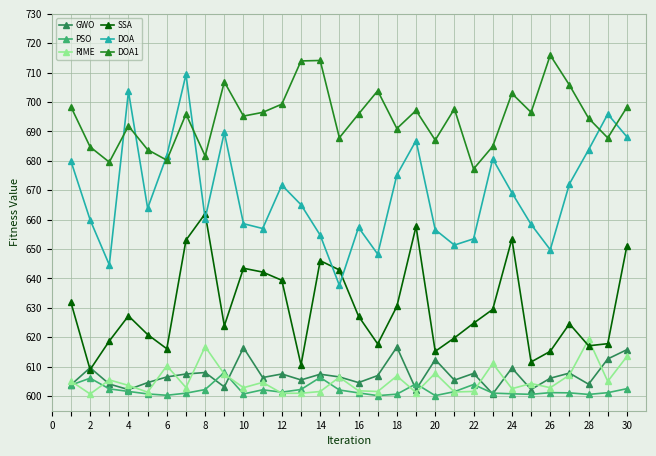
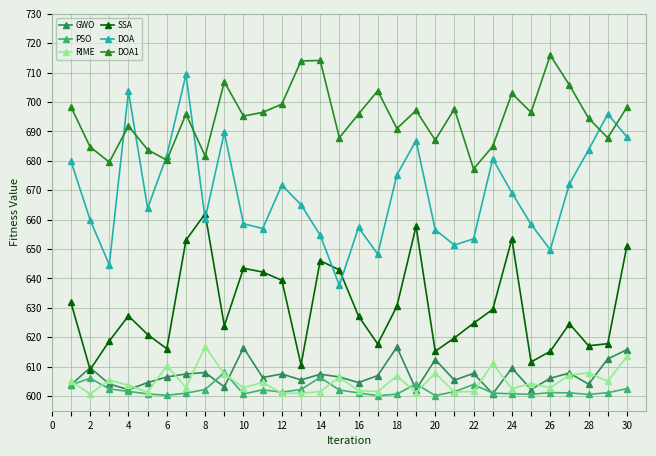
RIME, 28: 619 -> 608
